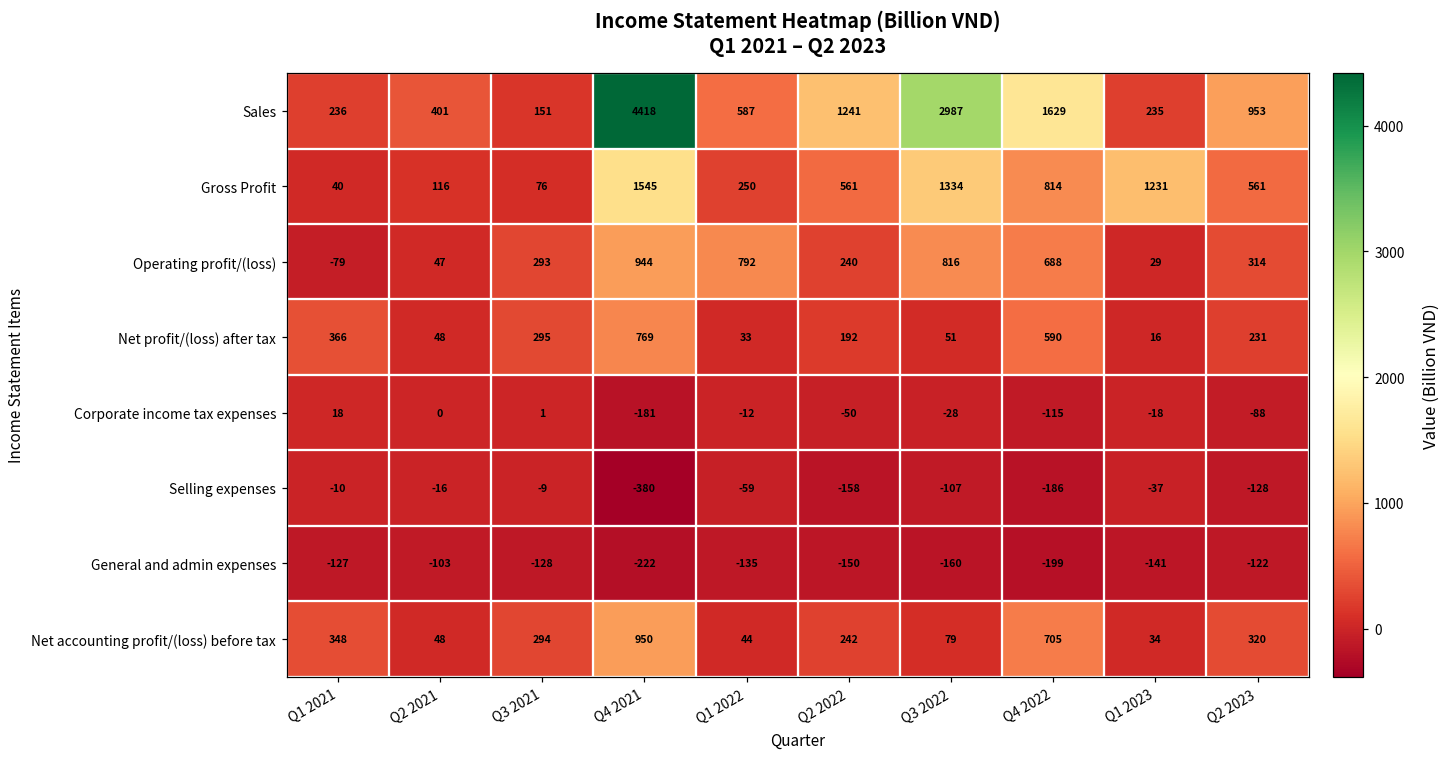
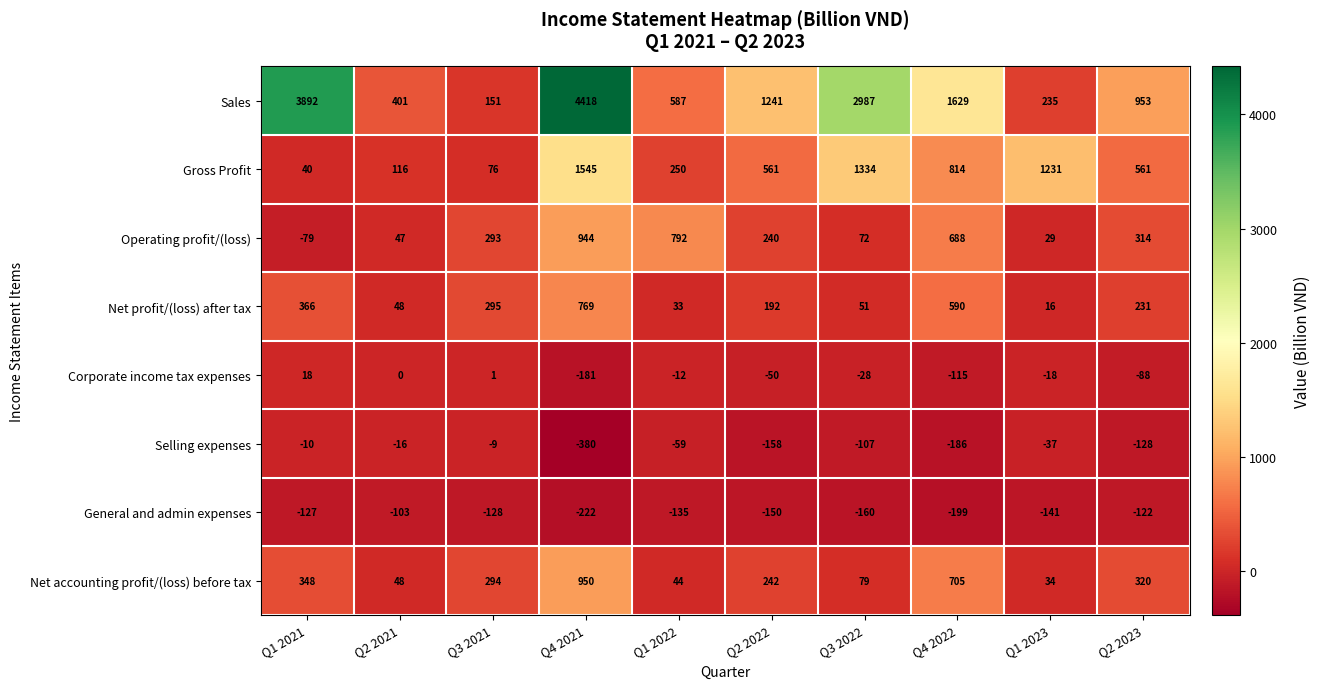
Sales, Q1 2021: 236 -> 3892
Operating profit/(loss), Q3 2022: 816 -> 72
